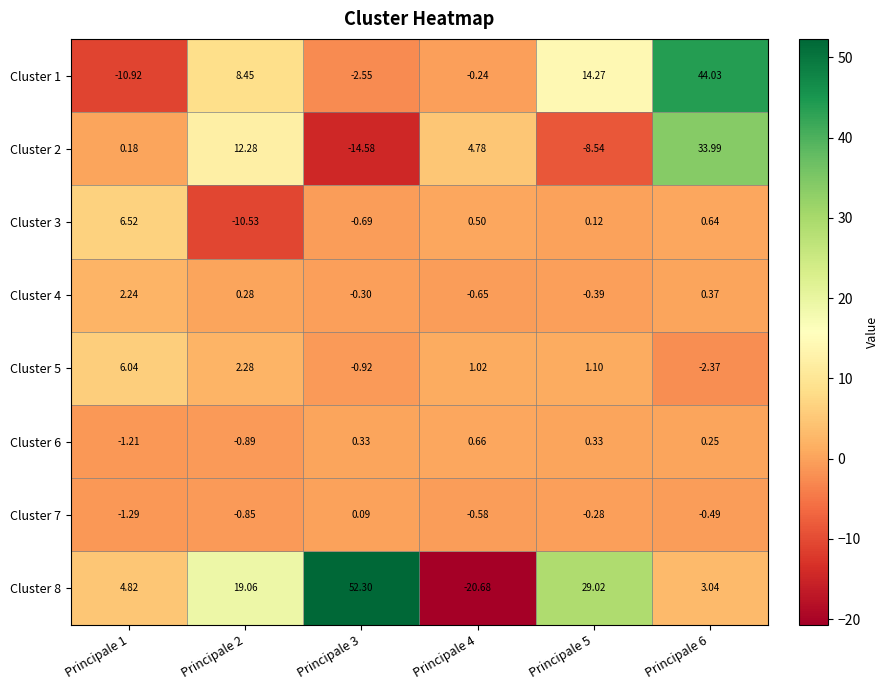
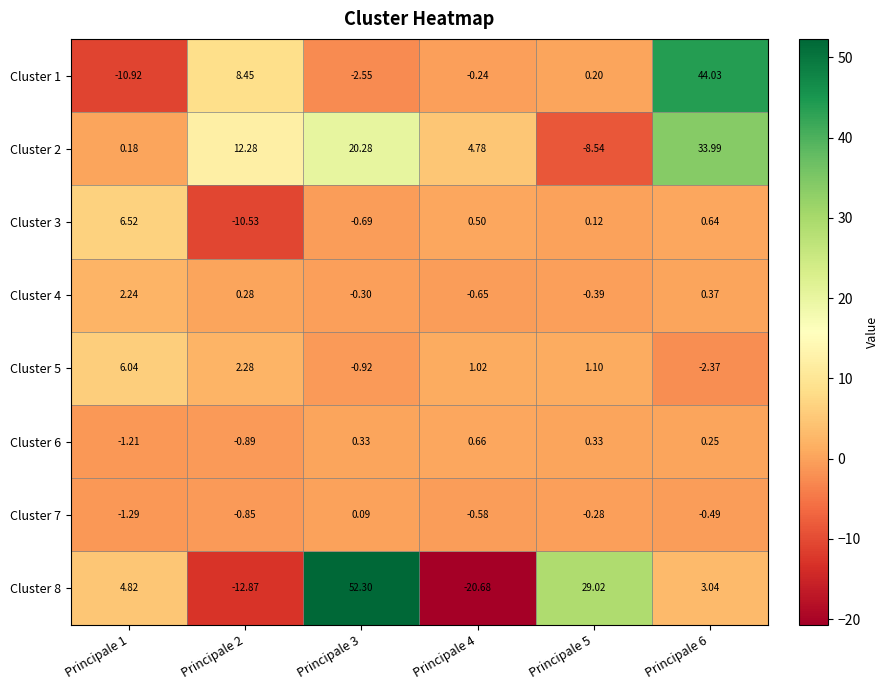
Cluster 1, Principale 5: 14.27 -> 0.20
Cluster 2, Principale 3: -14.58 -> 20.28
Cluster 8, Principale 2: 19.06 -> -12.87
